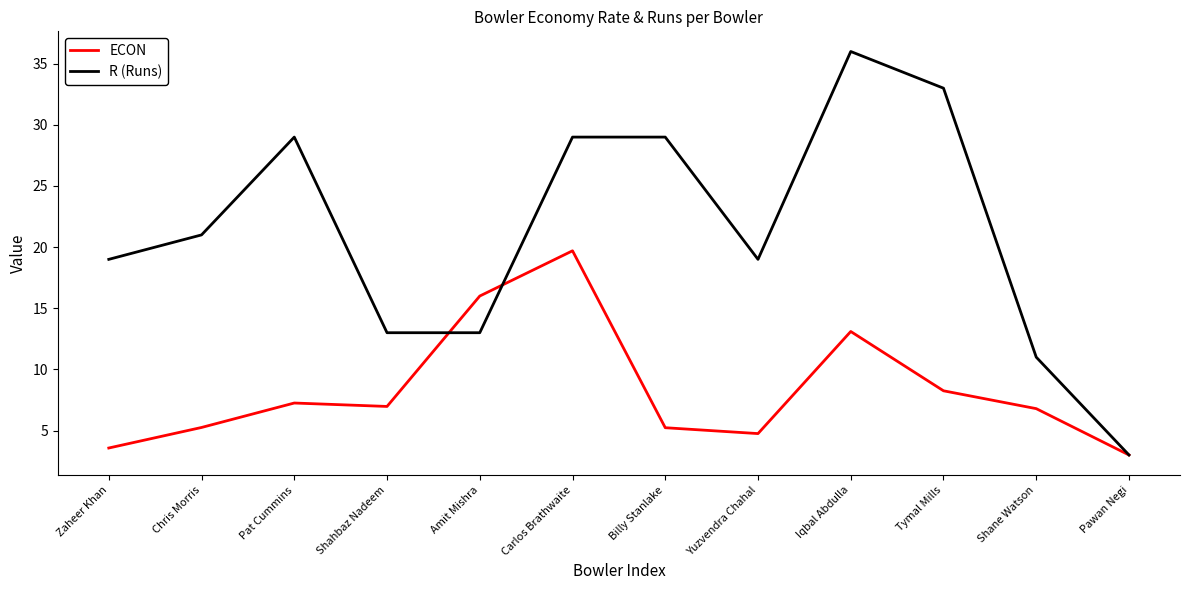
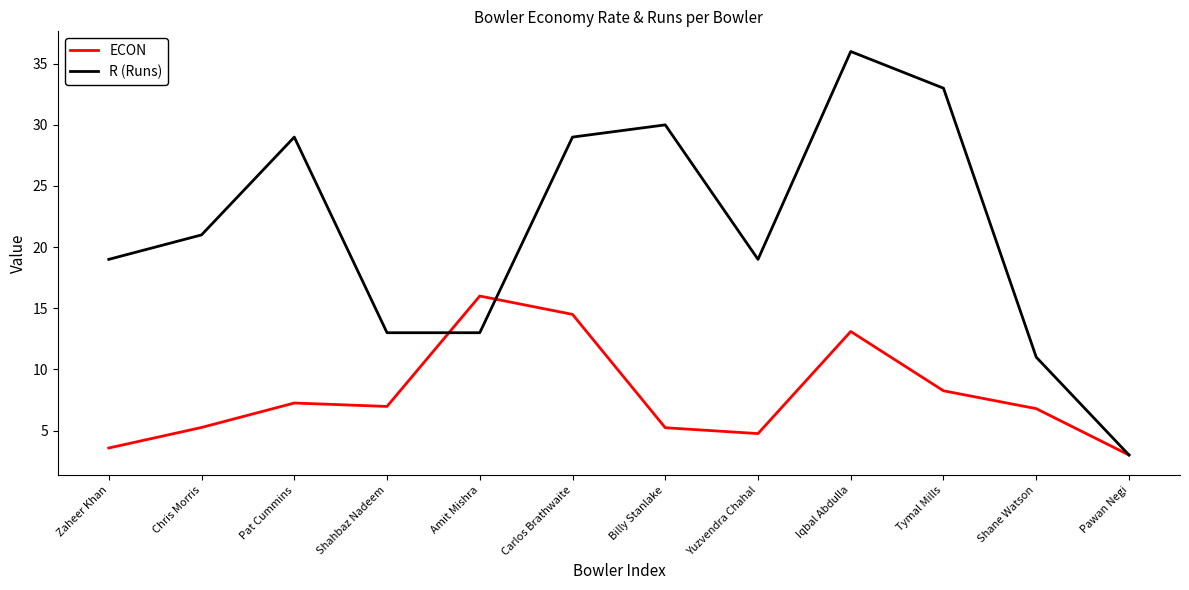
ECON, Carlos Brathwaite: 19.7 -> 14.5
R (Runs), Billy Stanlake: 29 -> 30
